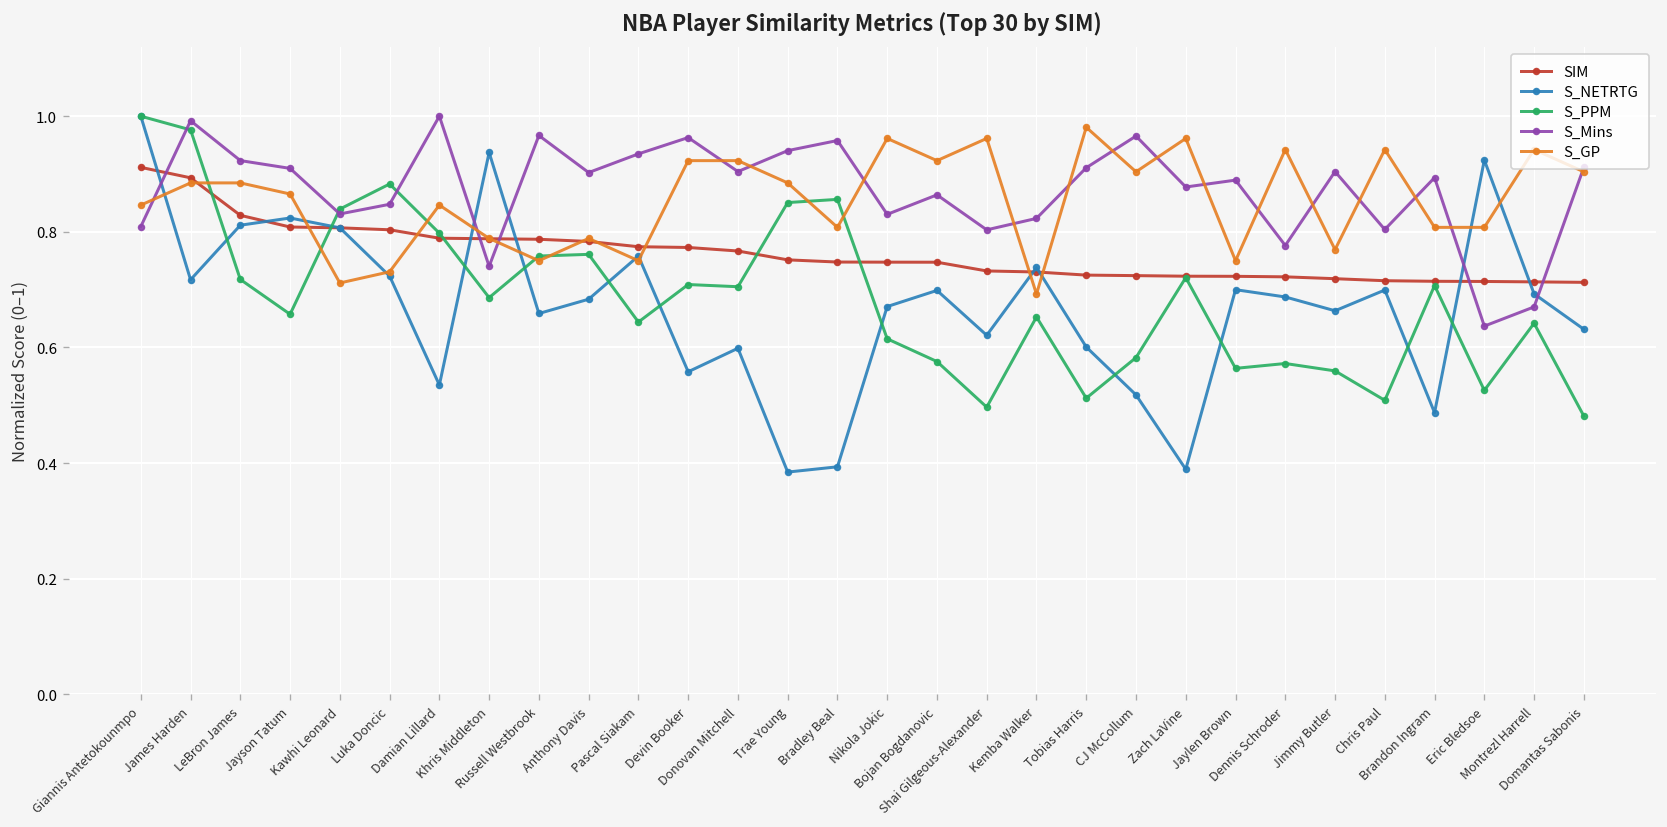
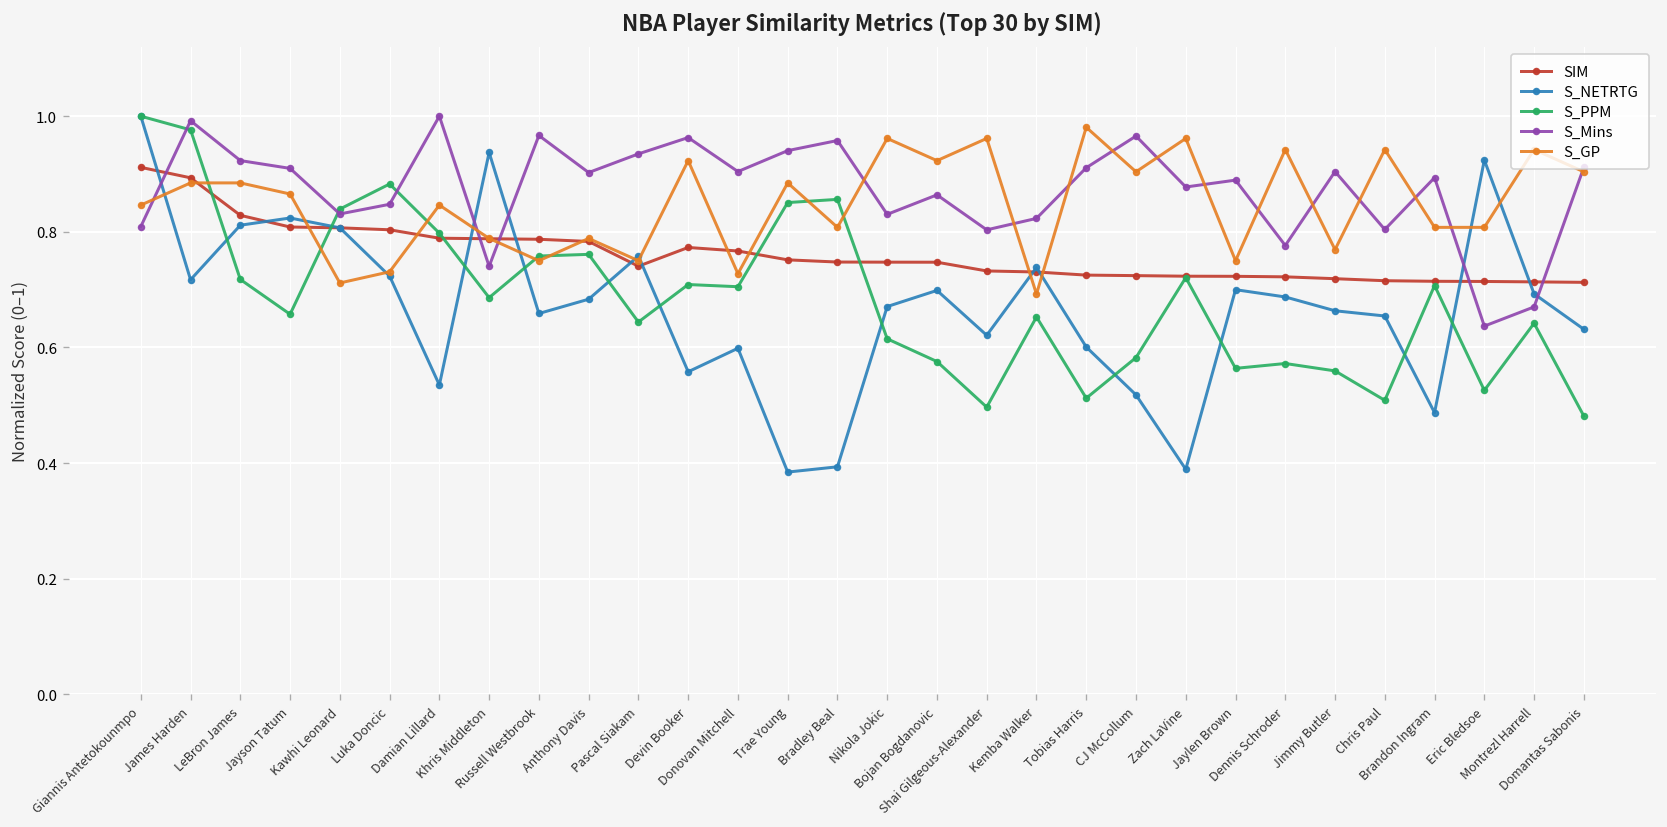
SIM, Pascal Siakam: 0.77 -> 0.74
S_GP, Donovan Mitchell: 0.92 -> 0.73
S_NETRTG, Chris Paul: 0.70 -> 0.65
